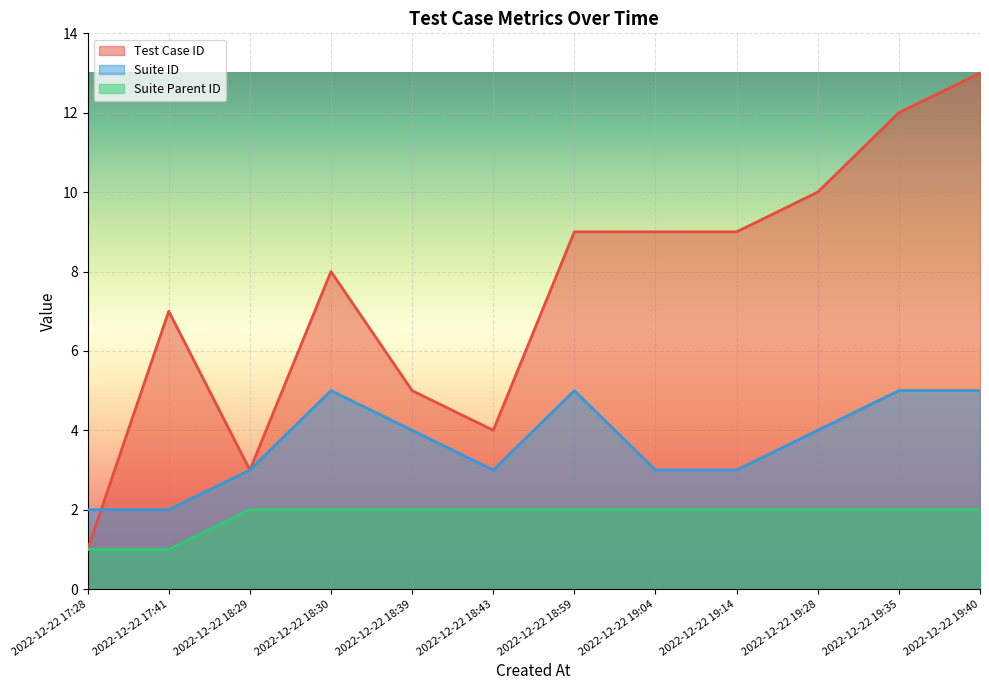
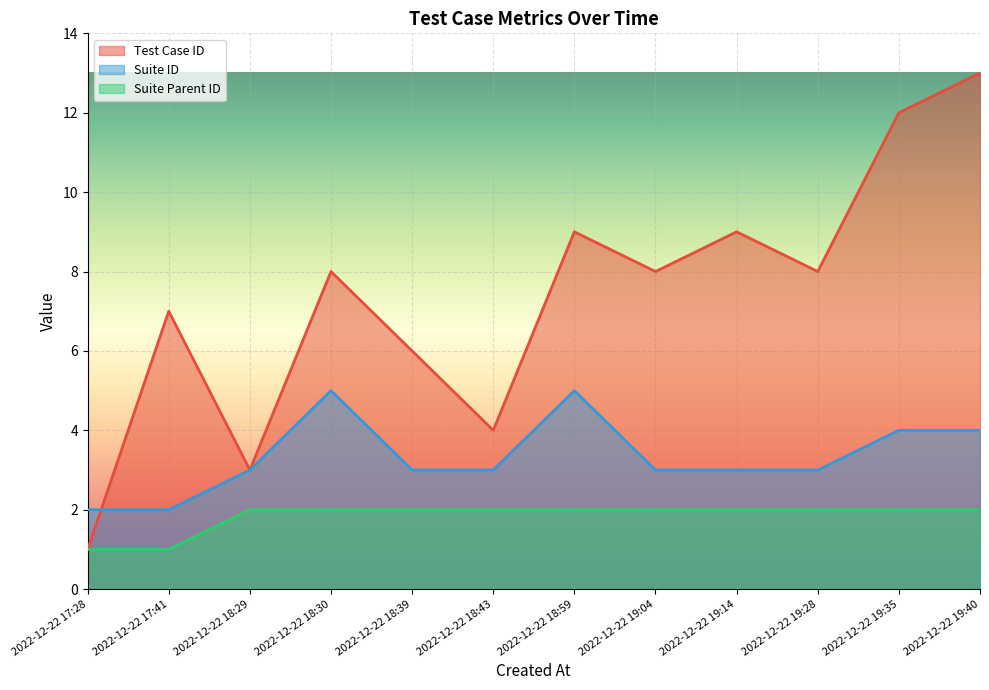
Test Case ID, 2022-12-22 18:39: 5 -> 6
Suite ID, 2022-12-22 18:39: 4 -> 3
Test Case ID, 2022-12-22 19:04: 9 -> 8
Test Case ID, 2022-12-22 19:28: 10 -> 8
Suite ID, 2022-12-22 19:28: 4 -> 3
Suite ID, 2022-12-22 19:35: 5 -> 4
Suite ID, 2022-12-22 19:40: 5 -> 4
